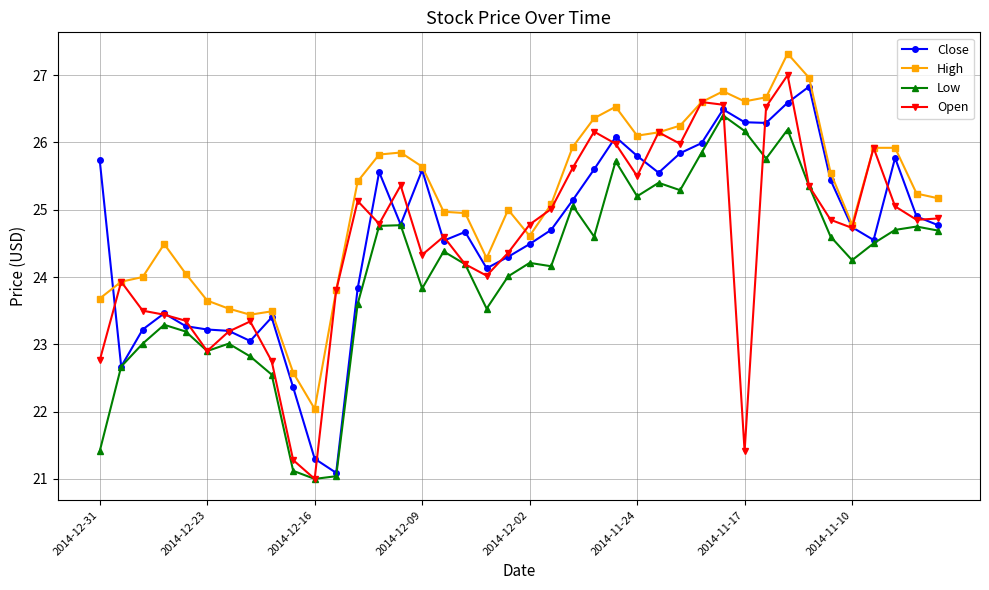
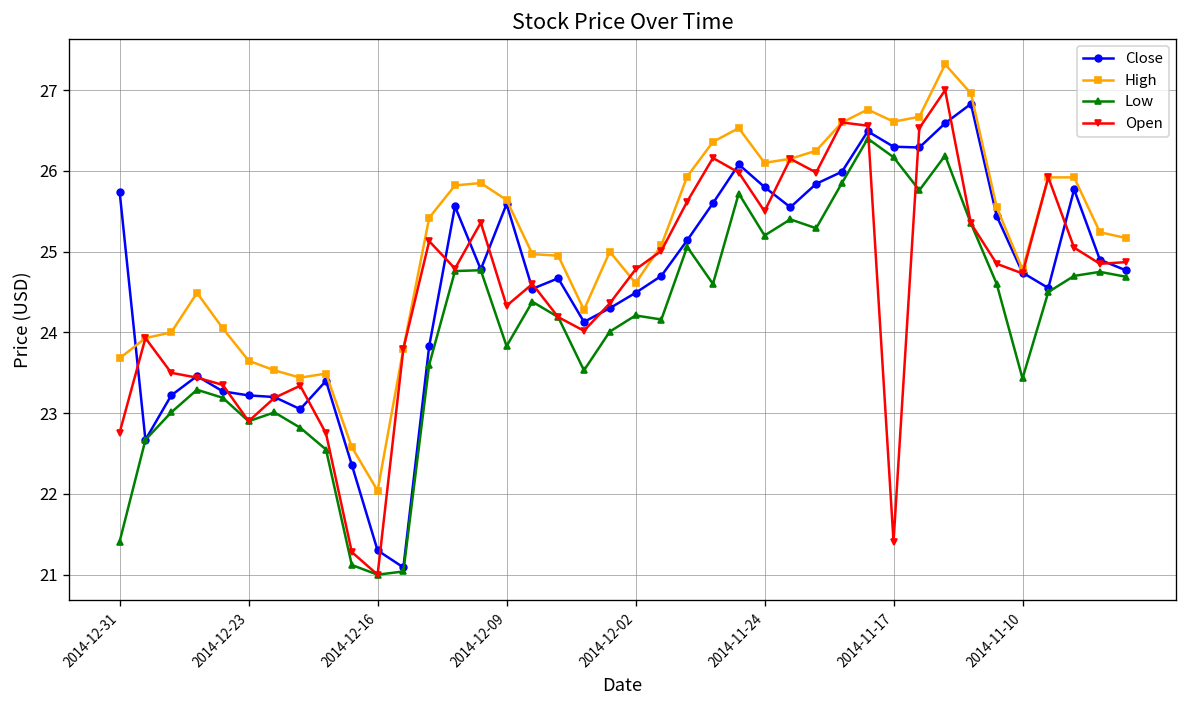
Low, 2014-11-10: 24.3 -> 23.4
